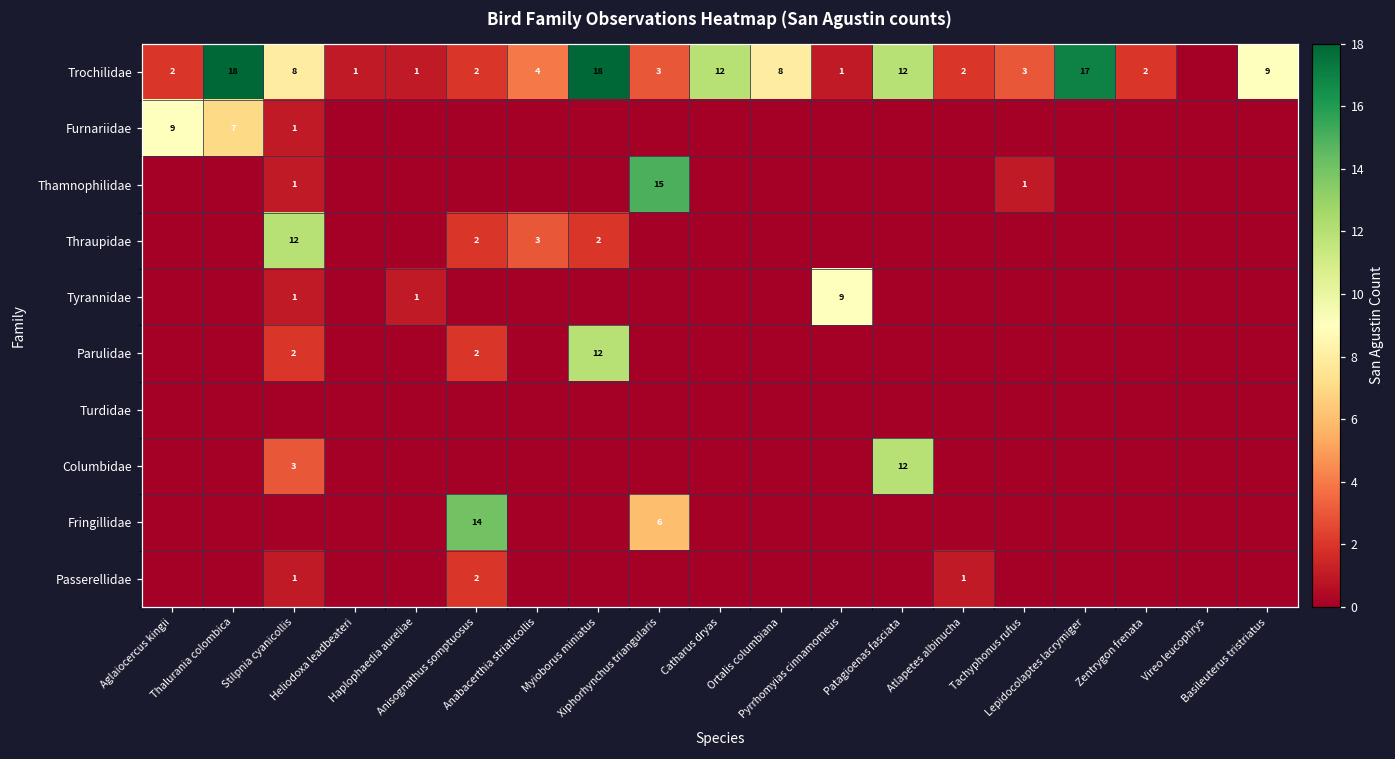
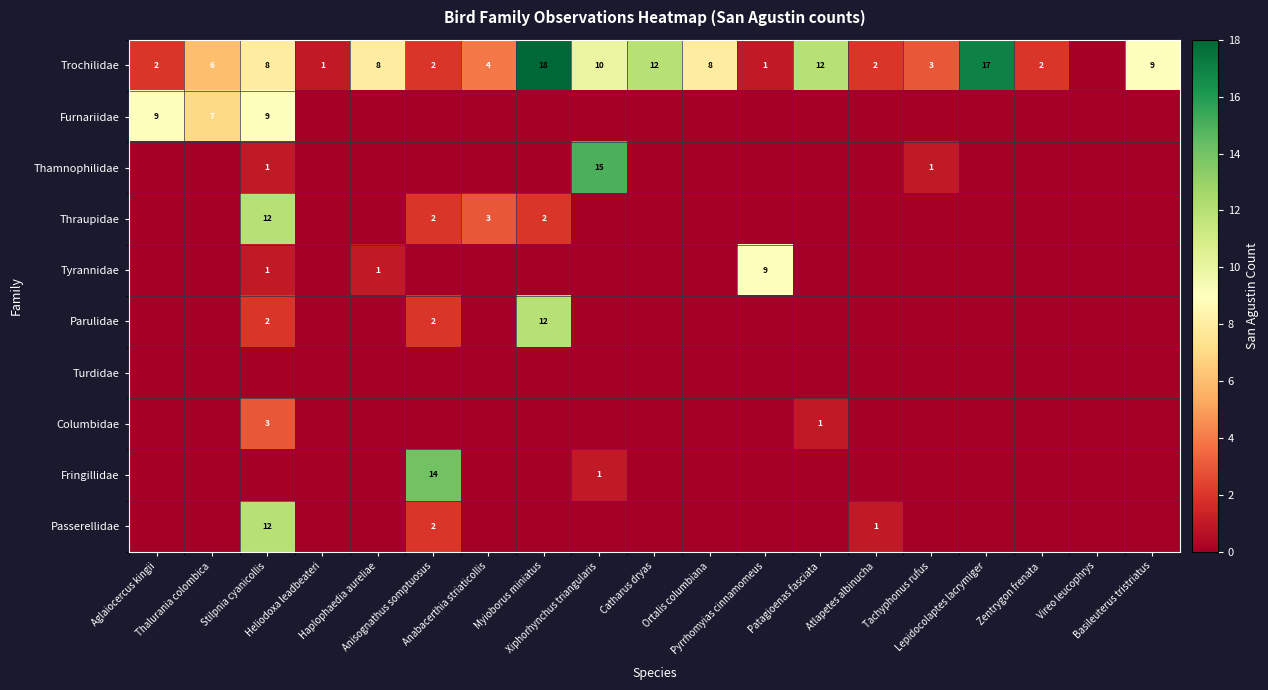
Trochilidae, Thalurania colombica: 18 -> 6
Trochilidae, Haplophaedia aureliae: 1 -> 8
Trochilidae, Xiphorhynchus triangularis: 3 -> 10
Furnariidae, Stilpnia cyanicollis: 1 -> 9
Columbidae, Patagioenas fasciata: 12 -> 1
Fringillidae, Xiphorhynchus triangularis: 6 -> 1
Passerellidae, Stilpnia cyanicollis: 1 -> 12
